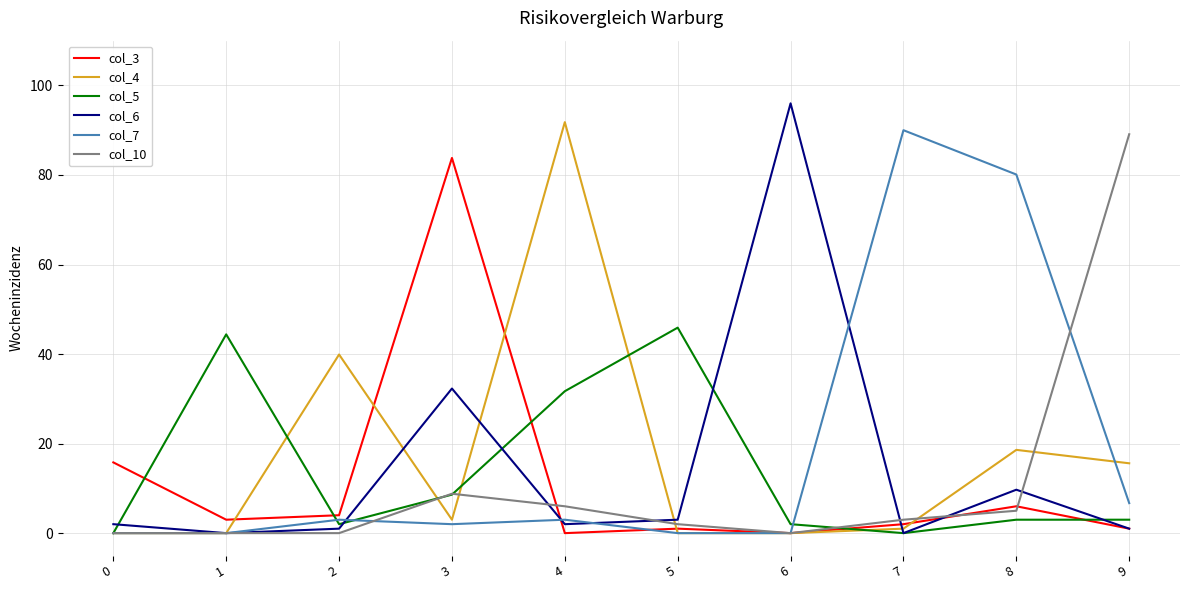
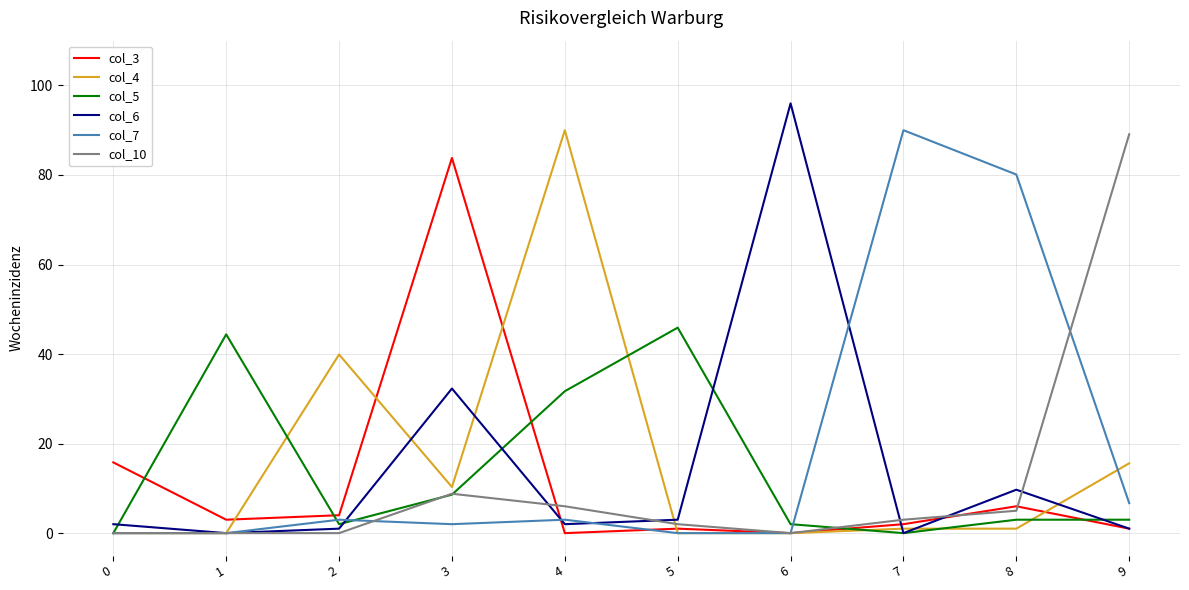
col_4, 3: 3 -> 10
col_4, 4: 92 -> 90
col_4, 8: 19 -> 1
